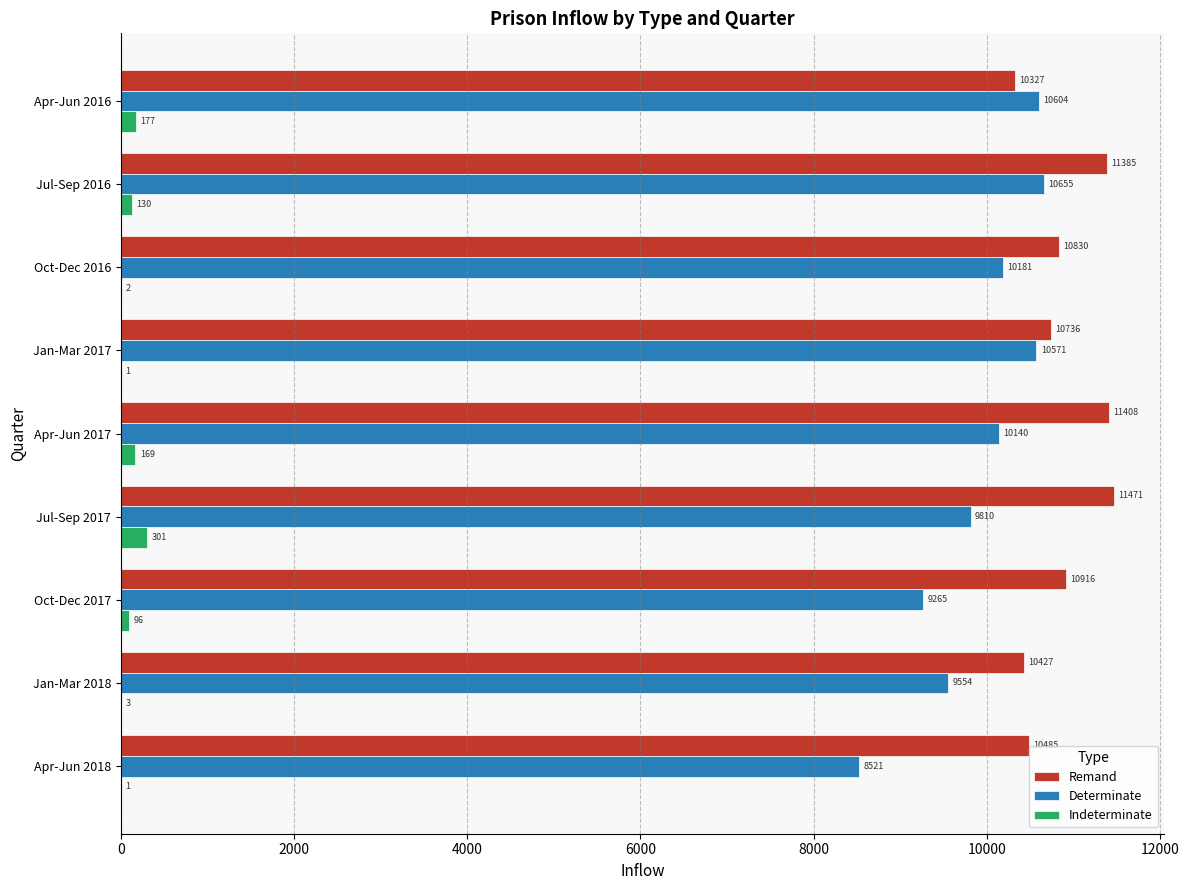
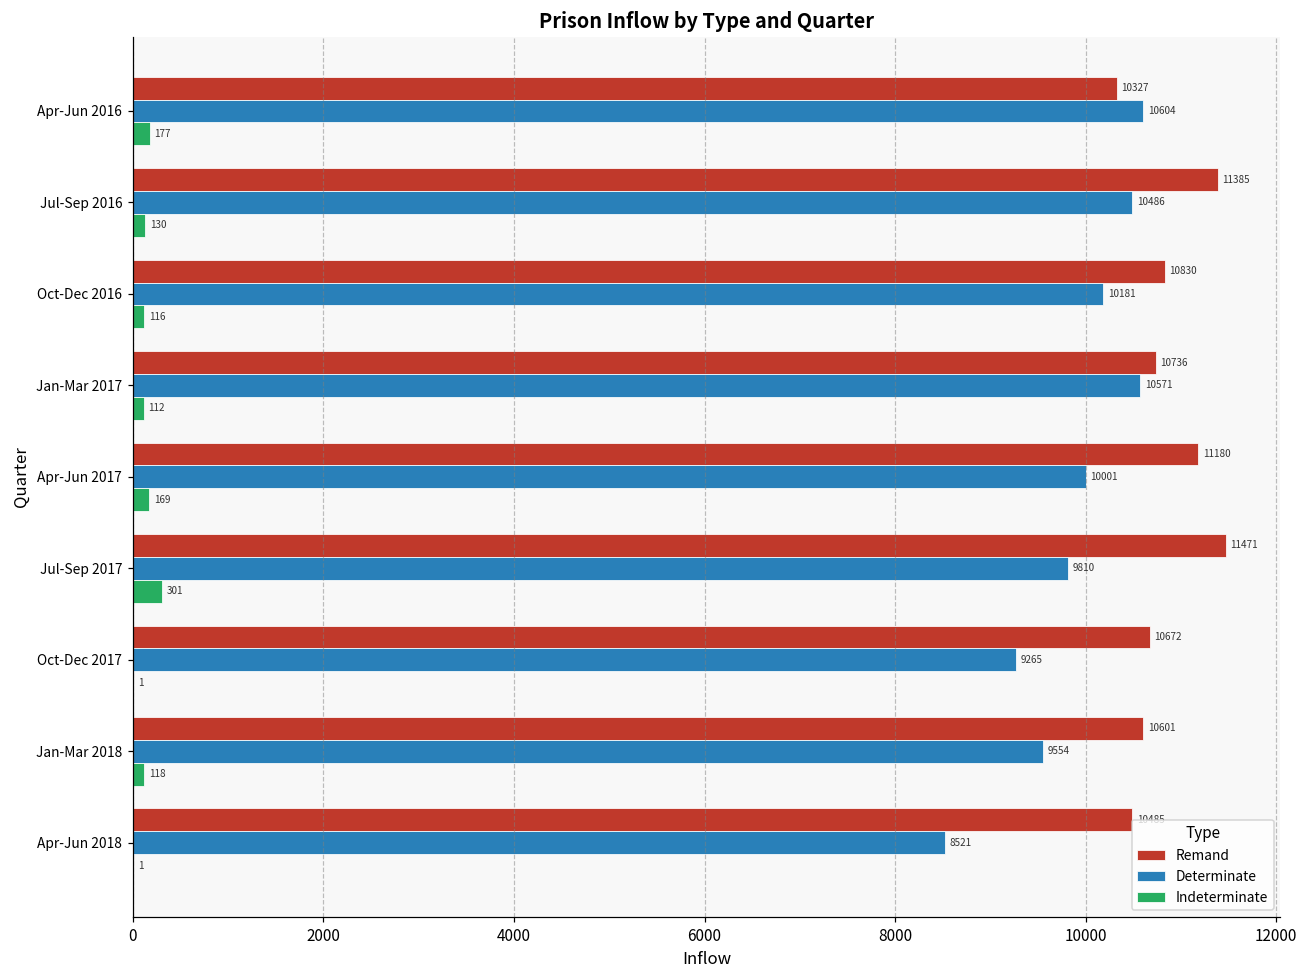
Determinate, Jul-Sep 2016: 10655 -> 10486
Indeterminate, Oct-Dec 2016: 2 -> 116
Indeterminate, Jan-Mar 2017: 1 -> 112
Remand, Apr-Jun 2017: 11408 -> 11180
Determinate, Apr-Jun 2017: 10140 -> 10001
Remand, Oct-Dec 2017: 10916 -> 10672
Indeterminate, Oct-Dec 2017: 96 -> 1
Remand, Jan-Mar 2018: 10427 -> 10601
Indeterminate, Jan-Mar 2018: 3 -> 118
